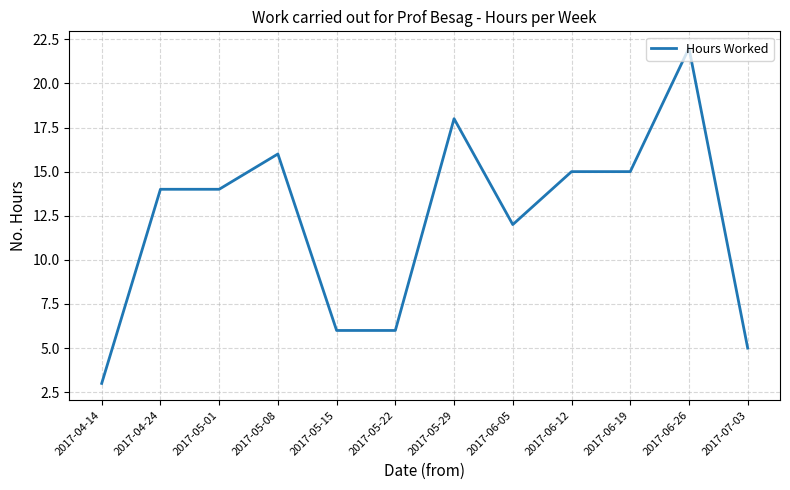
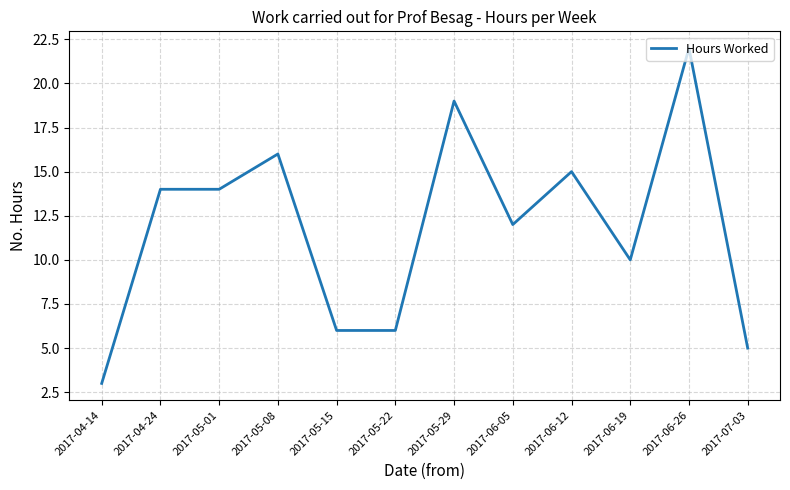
2017-05-29: 18 -> 19
2017-06-19: 15 -> 10
